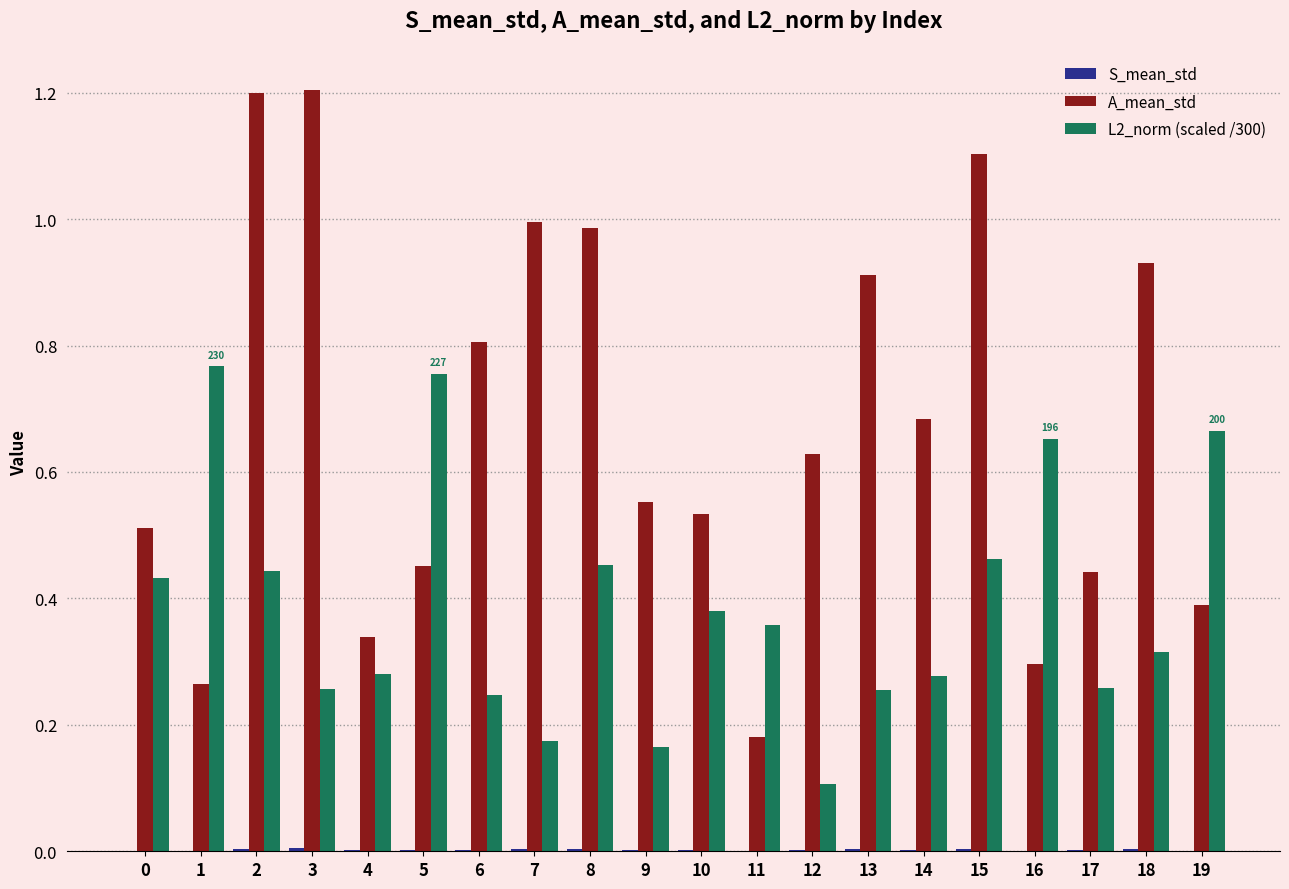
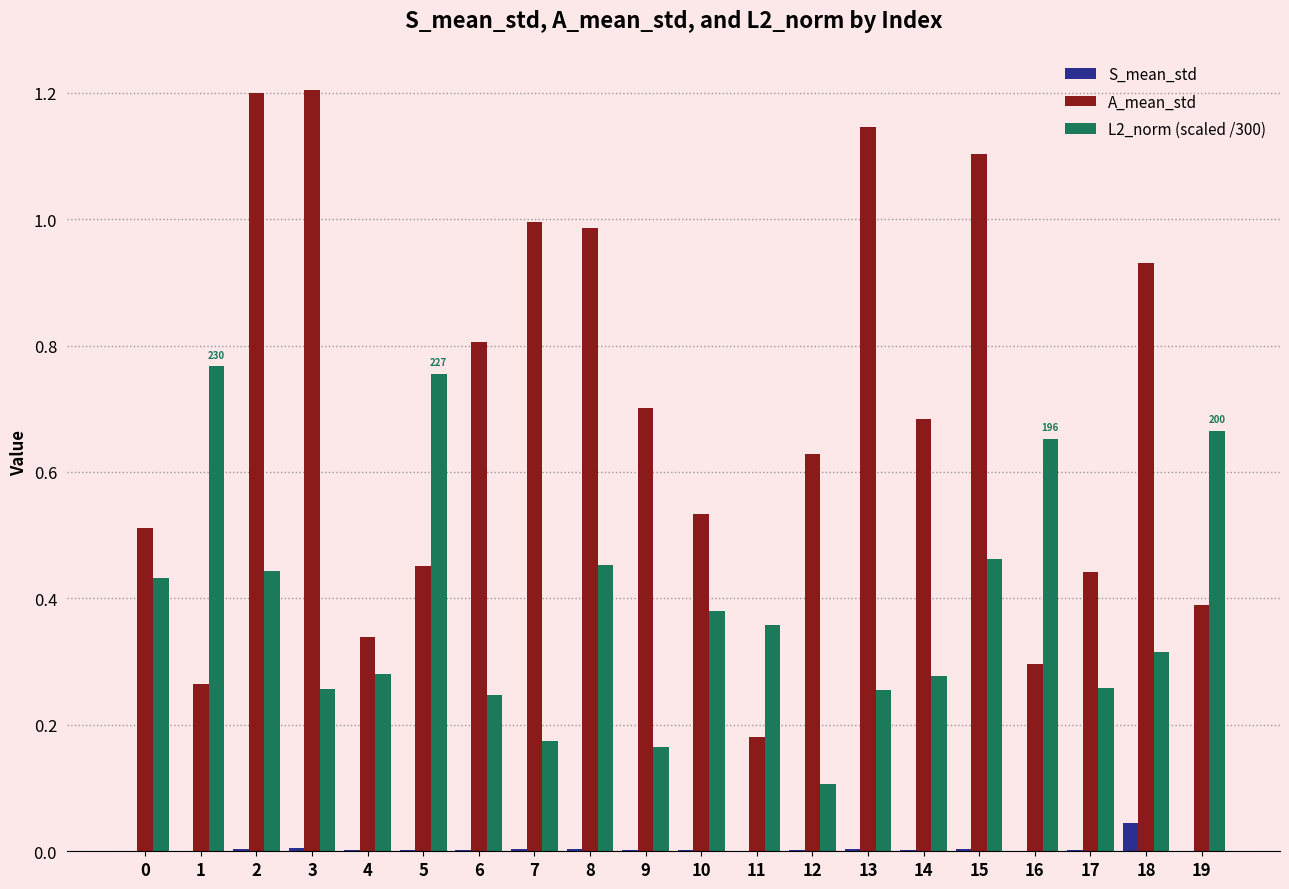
A_mean_std, 9: 0.55 -> 0.70
A_mean_std, 13: 0.91 -> 1.15
S_mean_std, 18: 0.00 -> 0.04
